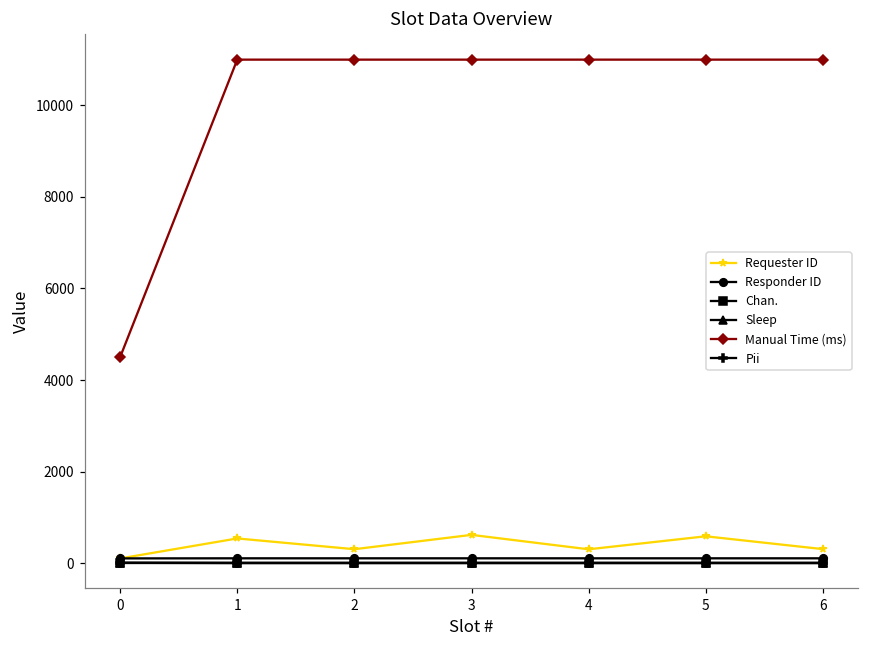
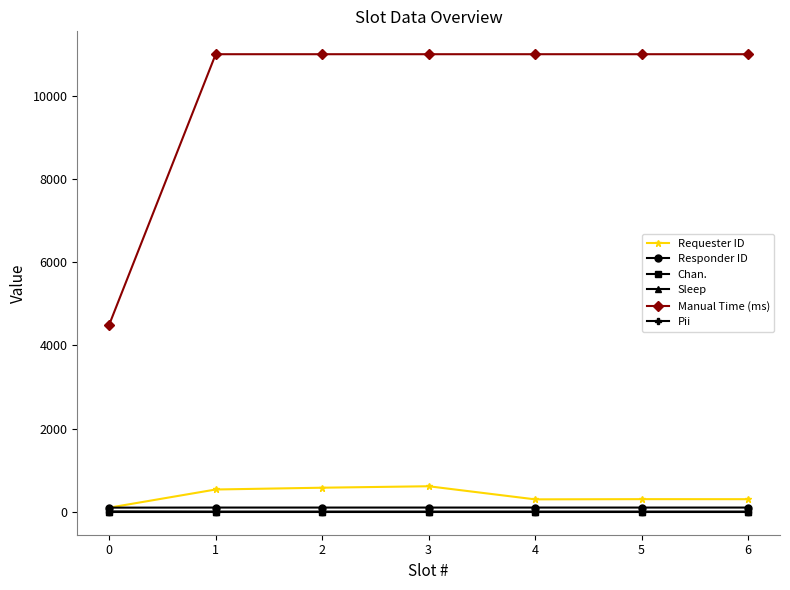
Requester ID, 2: 300 -> 600
Requester ID, 5: 600 -> 300
